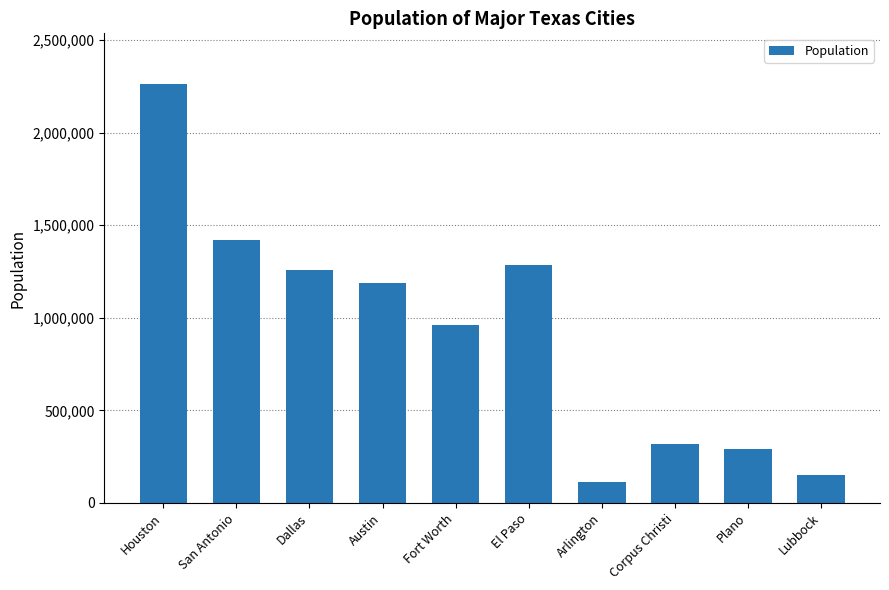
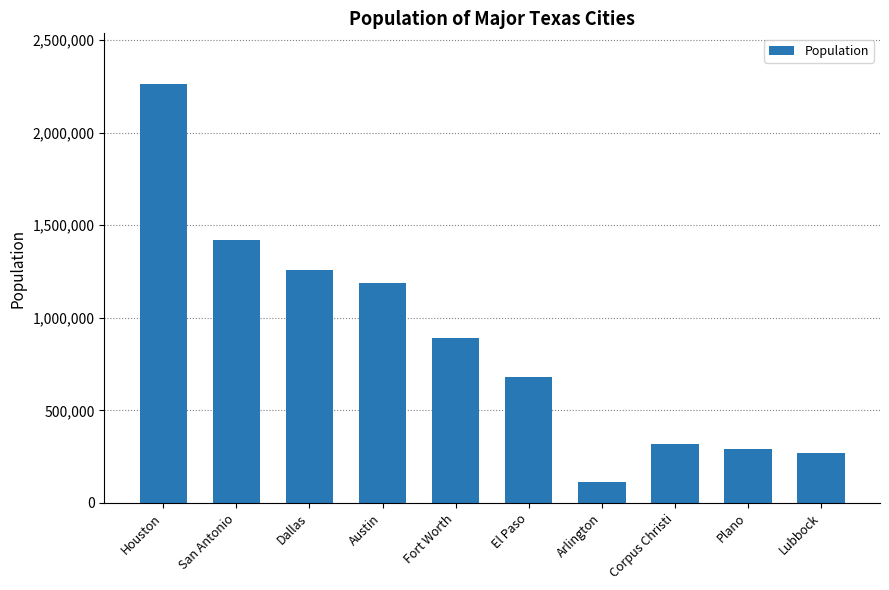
Fort Worth: 960,000 -> 890,000
El Paso: 1,290,000 -> 680,000
Lubbock: 150,000 -> 270,000
